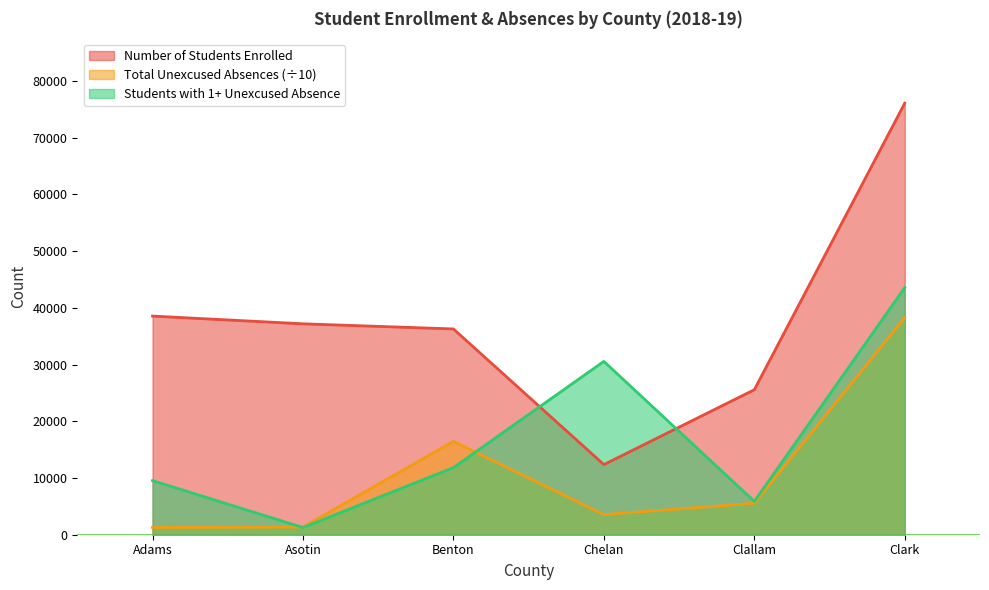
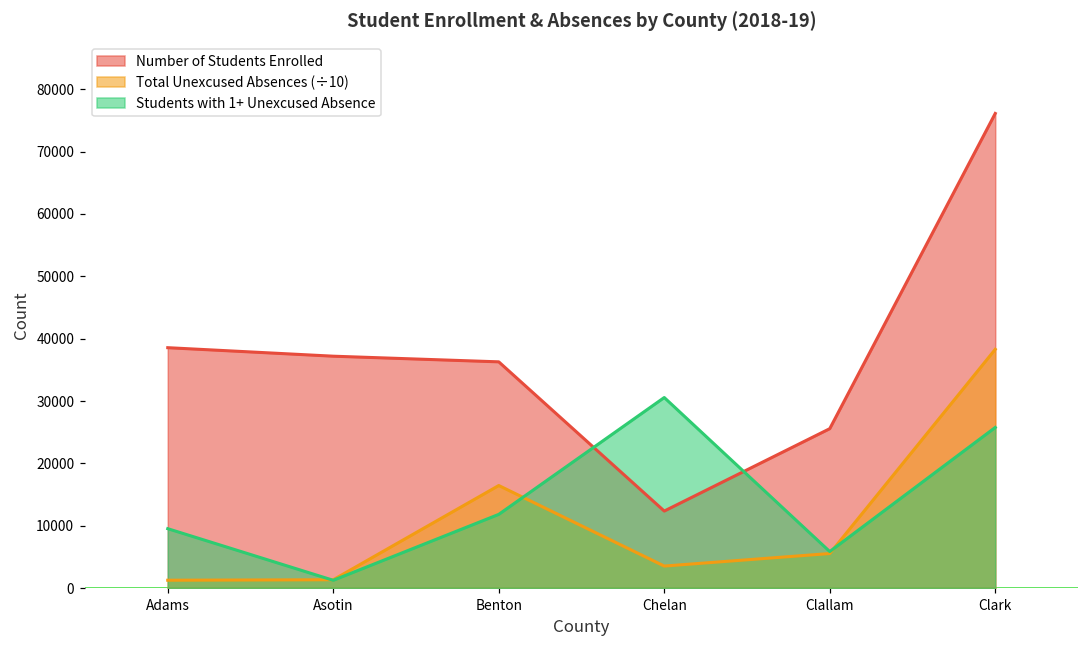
Students with 1+ Unexcused Absence, Clark: 44000 -> 26000
